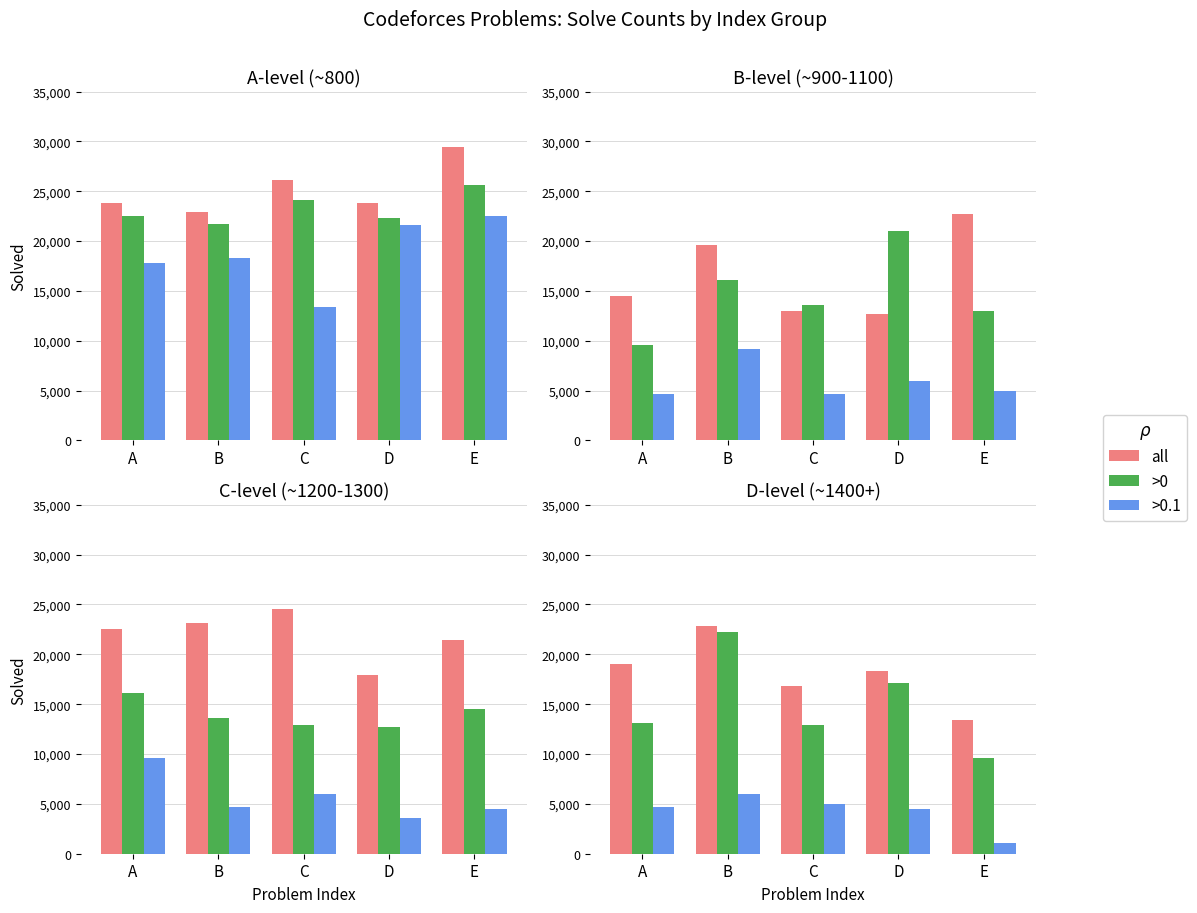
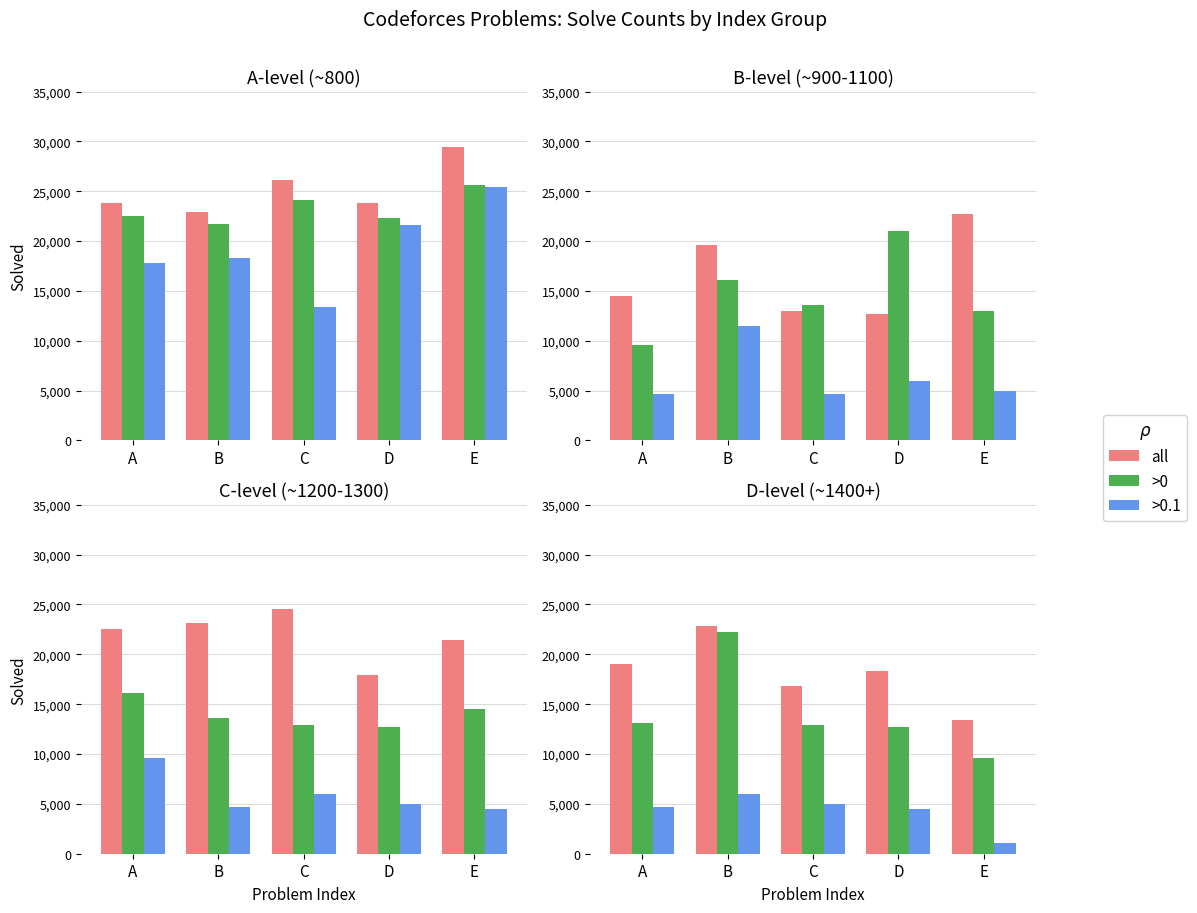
A-level (~800), >0.1, E: 23,000 -> 25,000
B-level (~900-1100), >0.1, B: 9,000 -> 12,000
C-level (~1200-1300), >0.1, D: 4,000 -> 5,000
D-level (~1400+), >0, D: 17,000 -> 13,000
